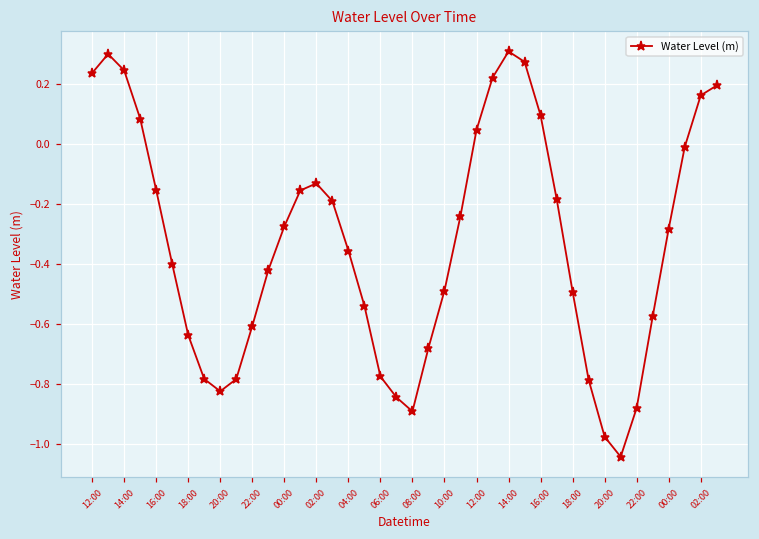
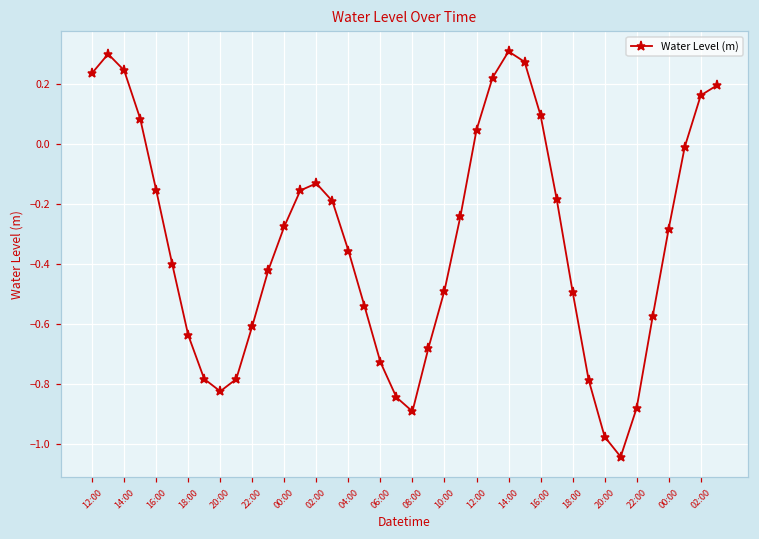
06:00: -0.77 -> -0.73
